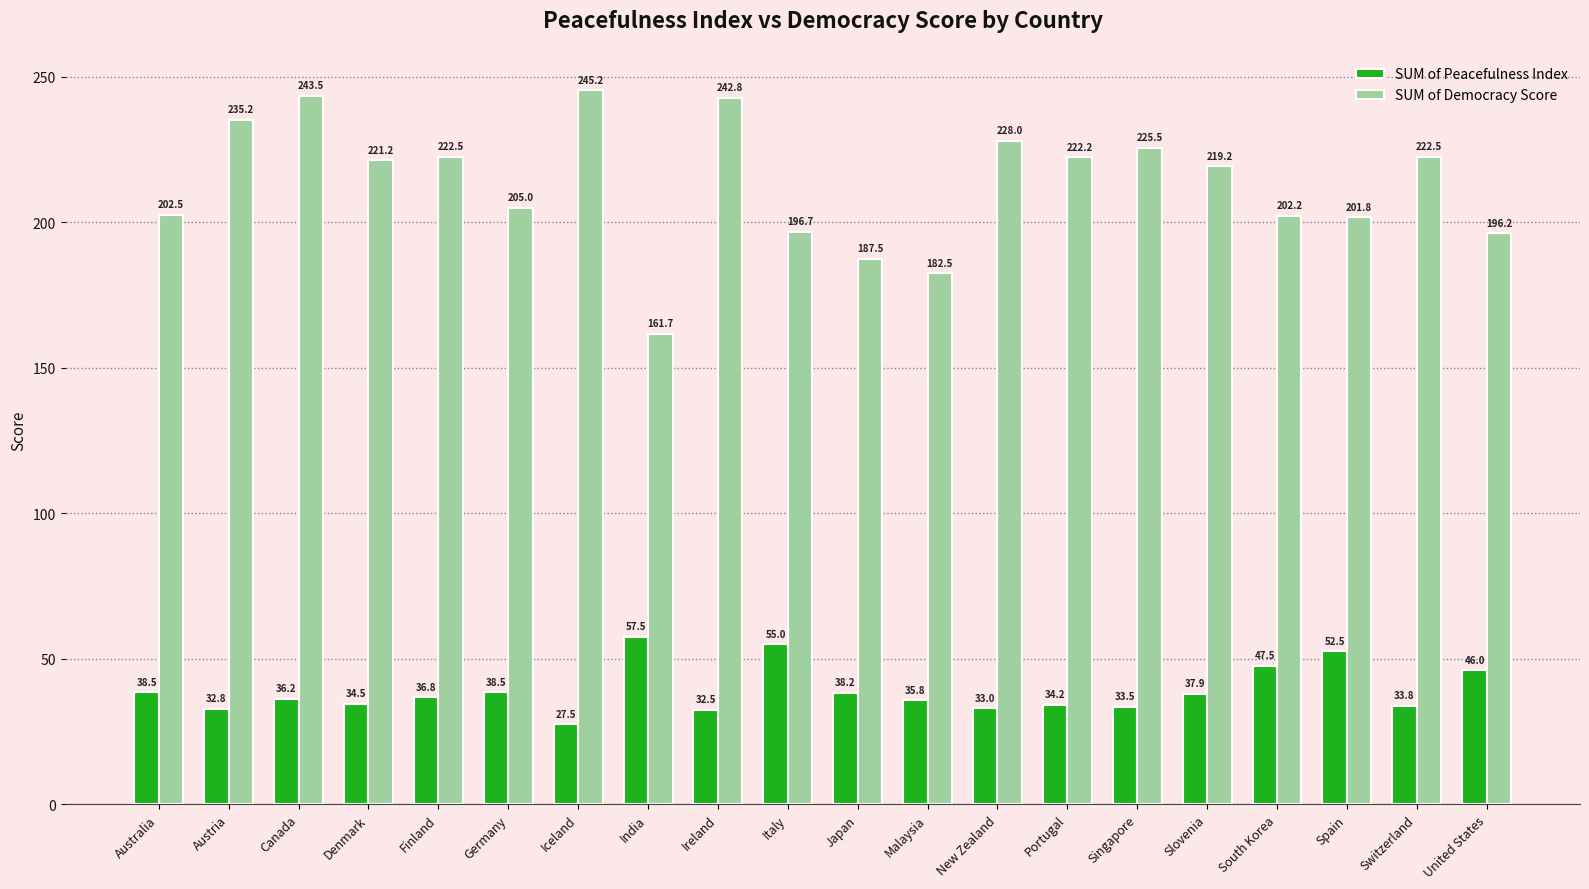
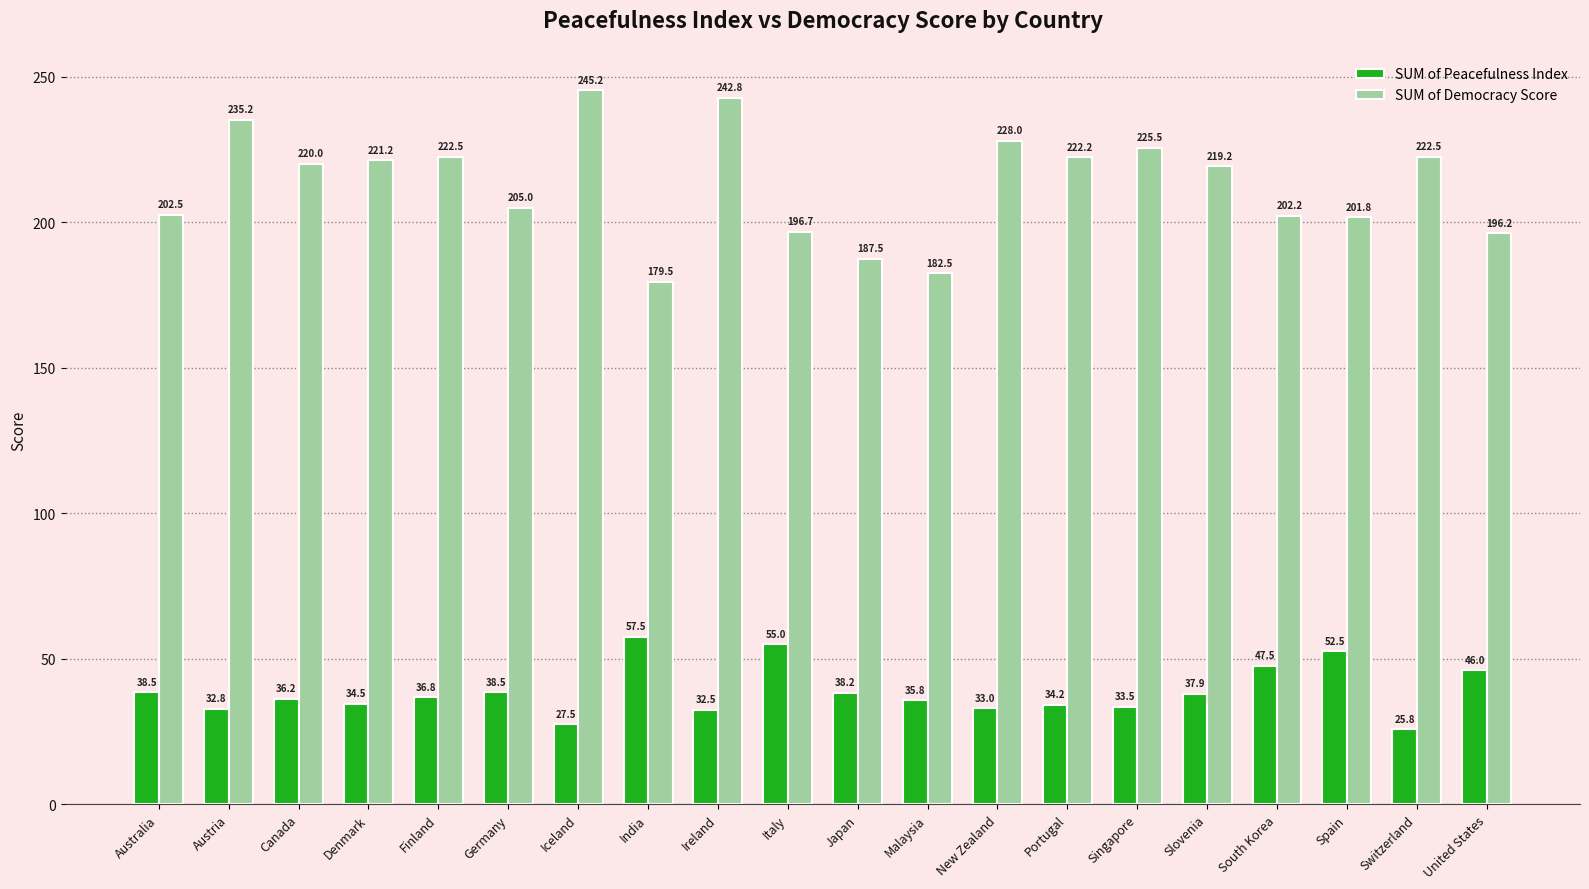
SUM of Democracy Score, Canada: 243.5 -> 220.0
SUM of Democracy Score, India: 161.7 -> 179.5
SUM of Peacefulness Index, Switzerland: 33.8 -> 25.8
